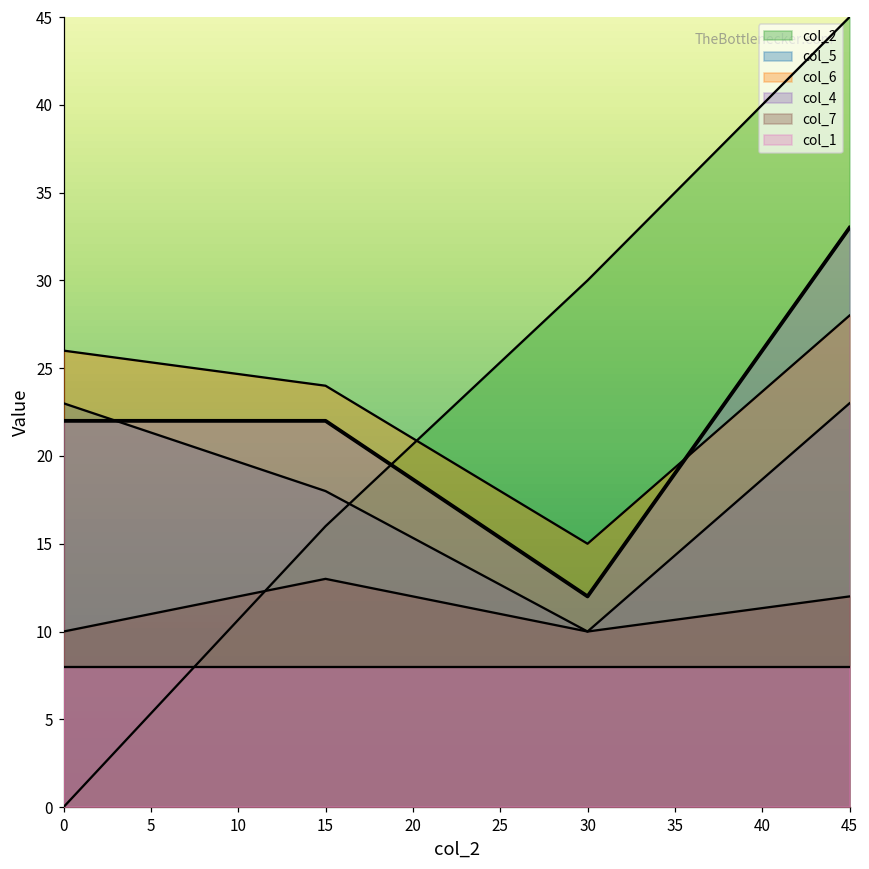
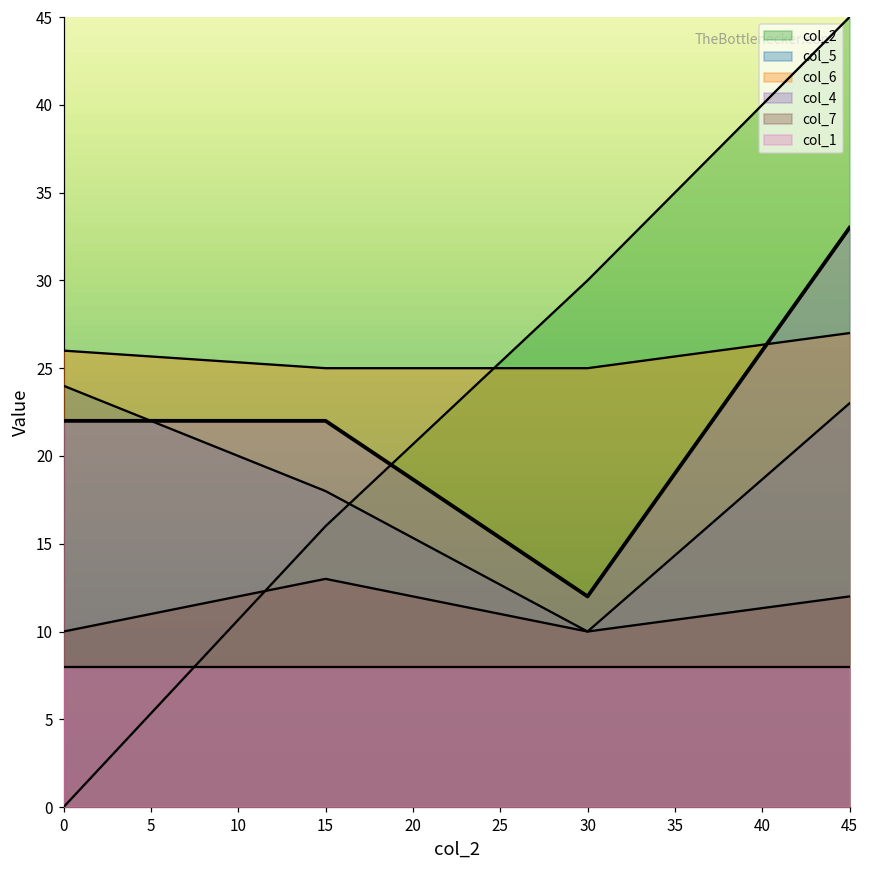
col_5, 0: 23 -> 24
col_6, 15: 24 -> 25
col_6, 30: 15 -> 25
col_6, 45: 28 -> 27
